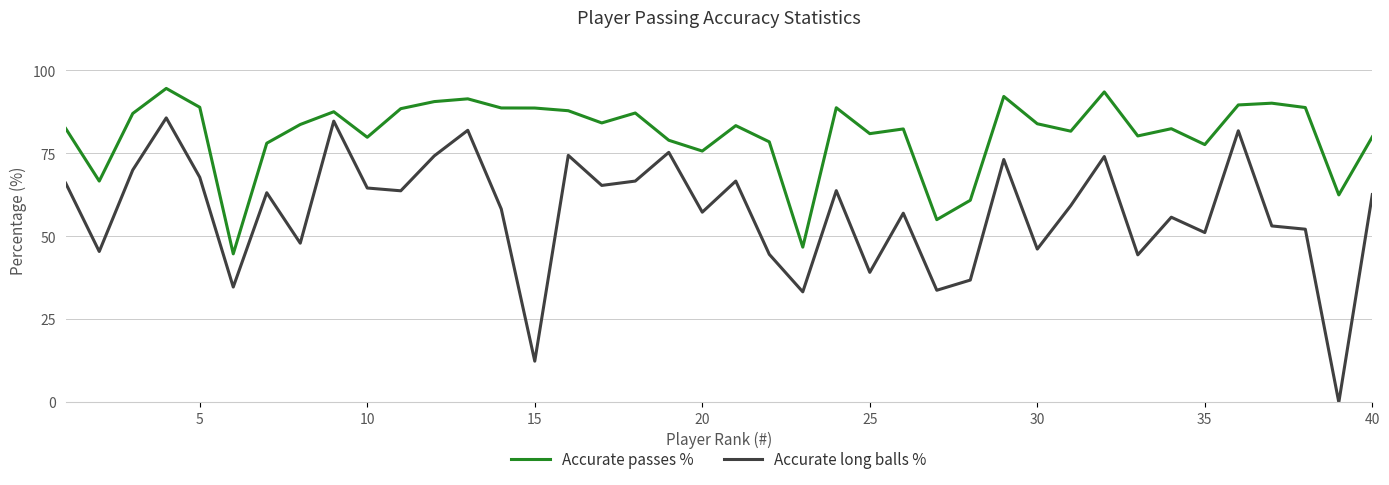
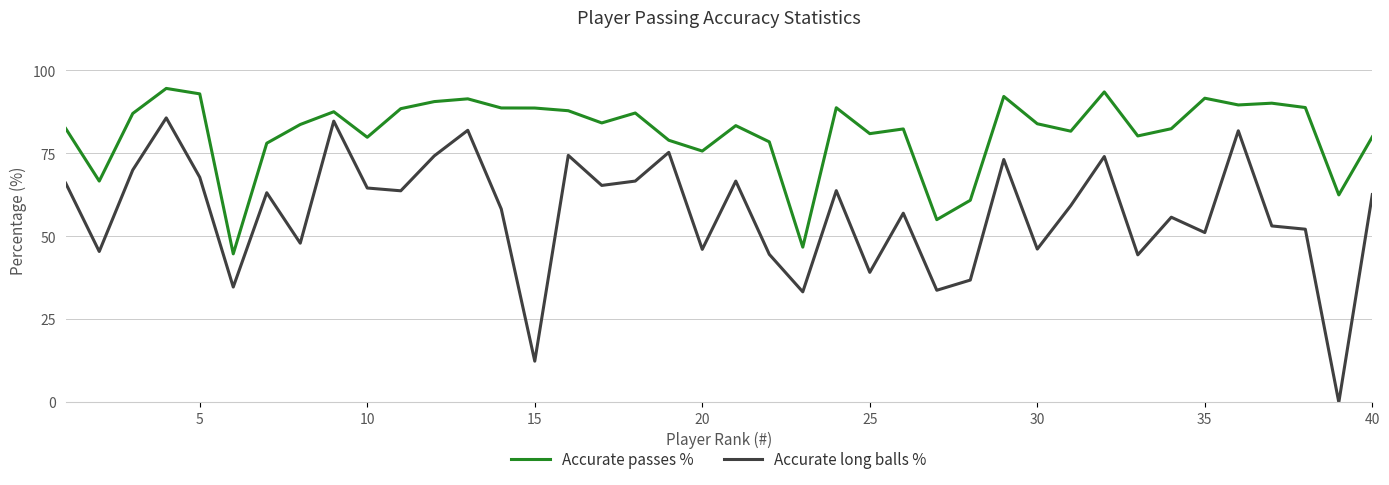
Accurate passes %, 5: 89 -> 93
Accurate long balls %, 20: 57 -> 46
Accurate passes %, 35: 78 -> 92
